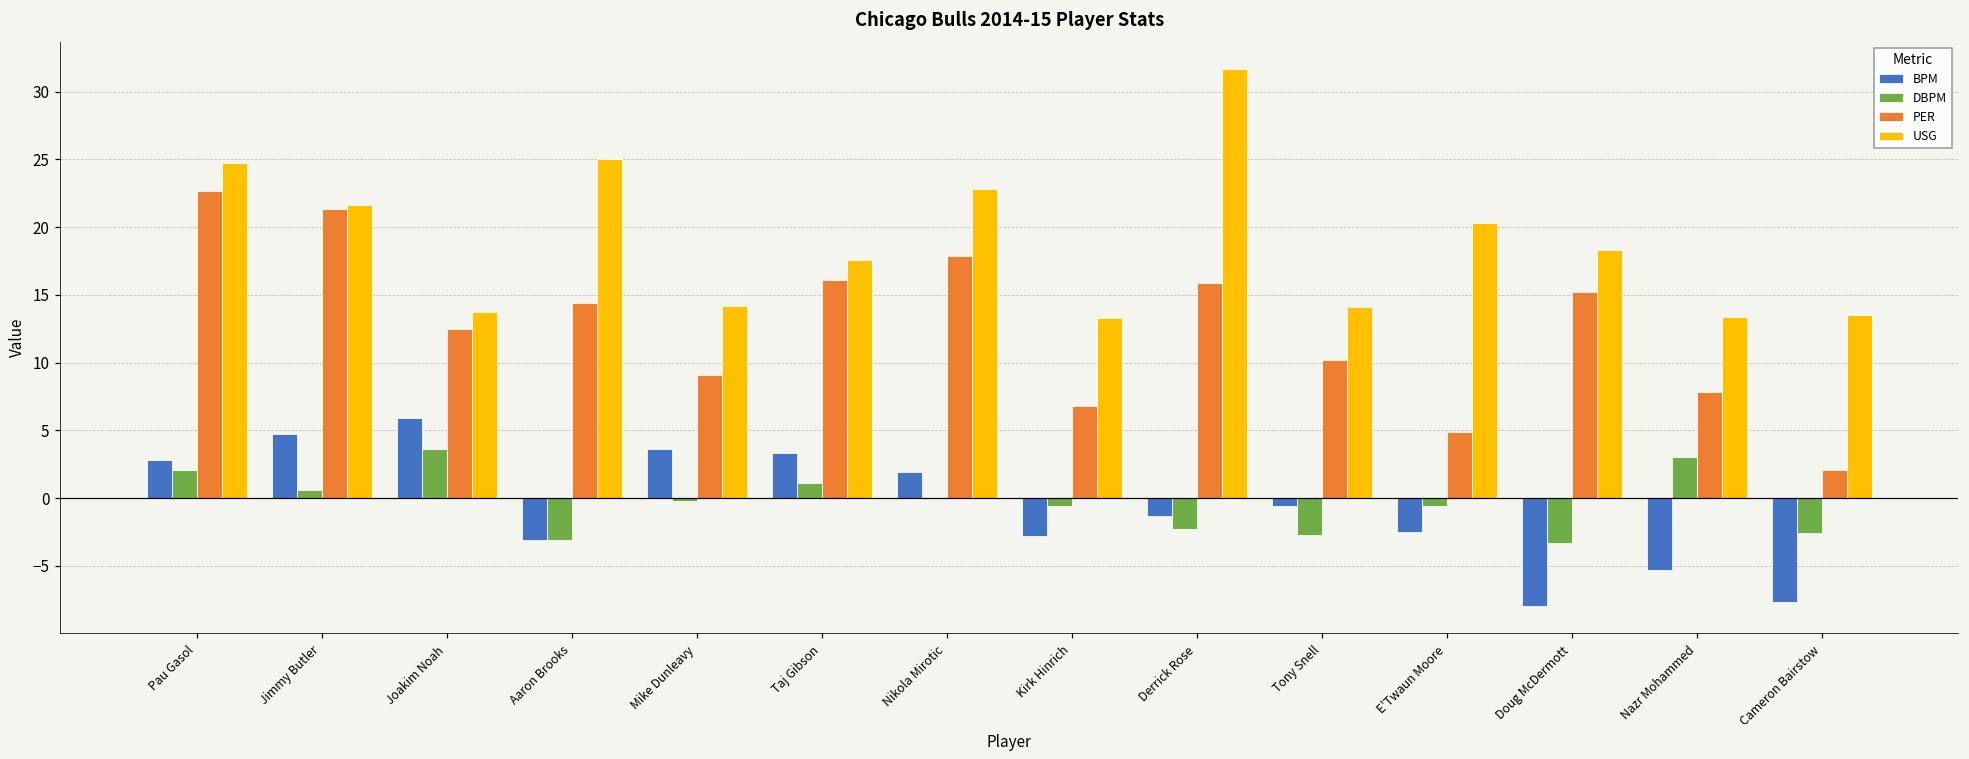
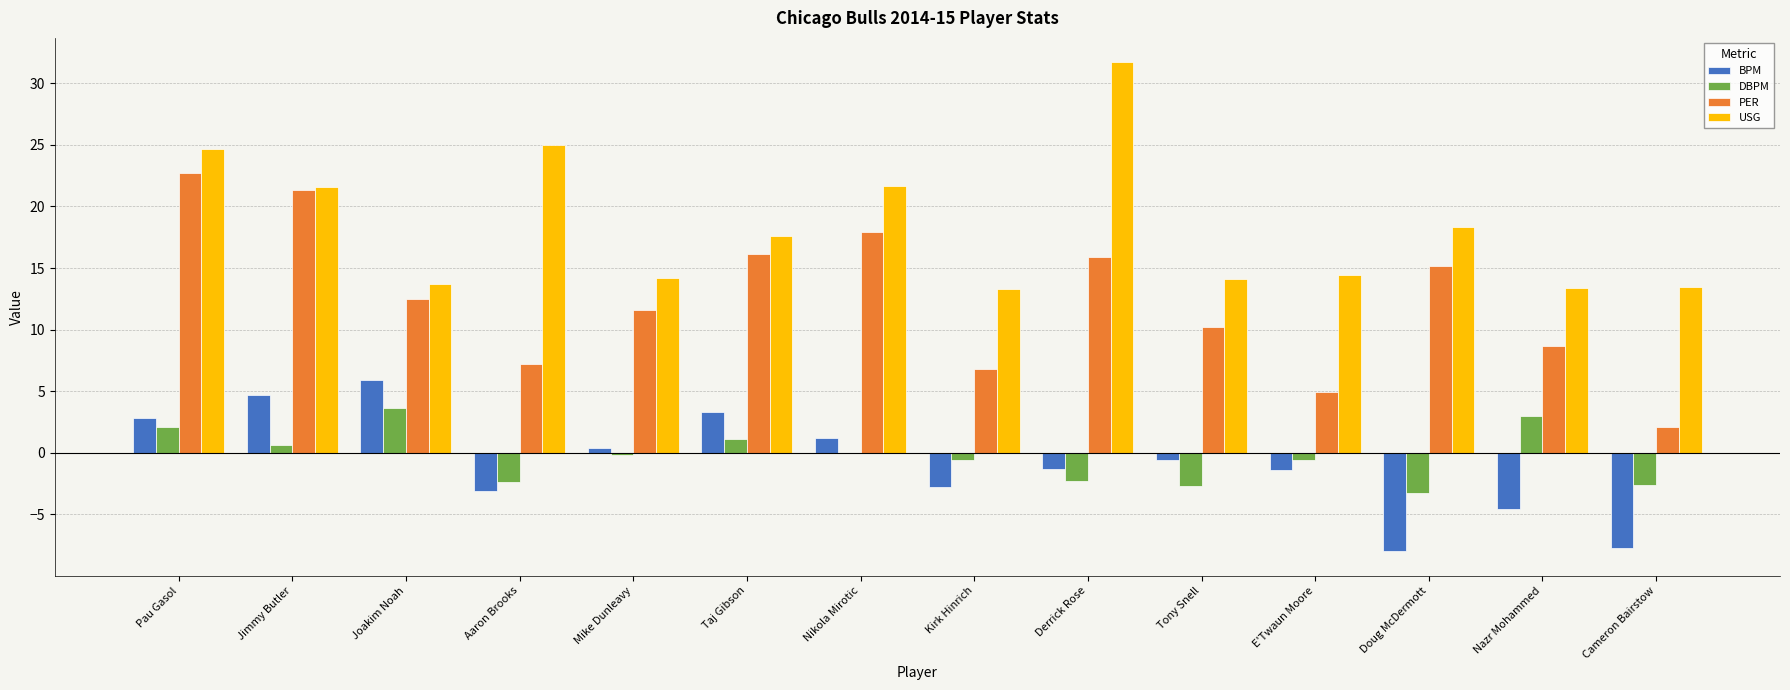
DBPM, Aaron Brooks: -3.1 -> -2.4
PER, Aaron Brooks: 14.4 -> 7.2
BPM, Mike Dunleavy: 3.6 -> 0.4
PER, Mike Dunleavy: 9.1 -> 11.6
BPM, Nikola Mirotic: 1.9 -> 1.2
USG, Nikola Mirotic: 22.8 -> 21.7
BPM, E'Twaun Moore: -2.5 -> -1.4
USG, E'Twaun Moore: 20.3 -> 14.4
BPM, Nazr Mohammed: -5.3 -> -4.6
PER, Nazr Mohammed: 7.8 -> 8.7
